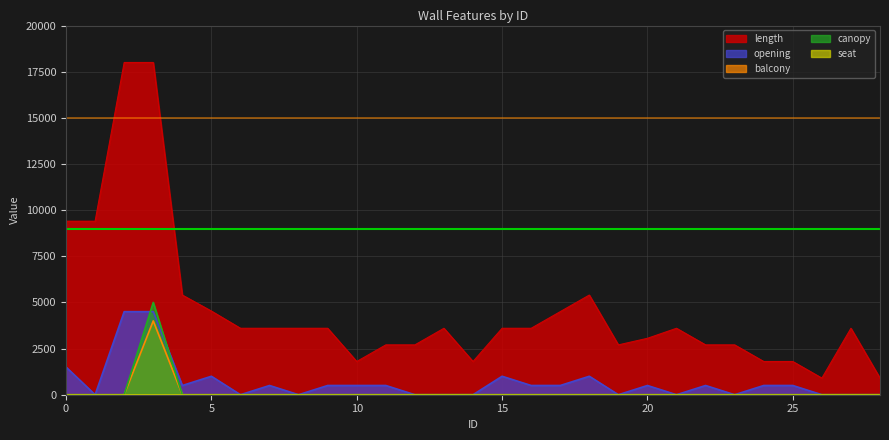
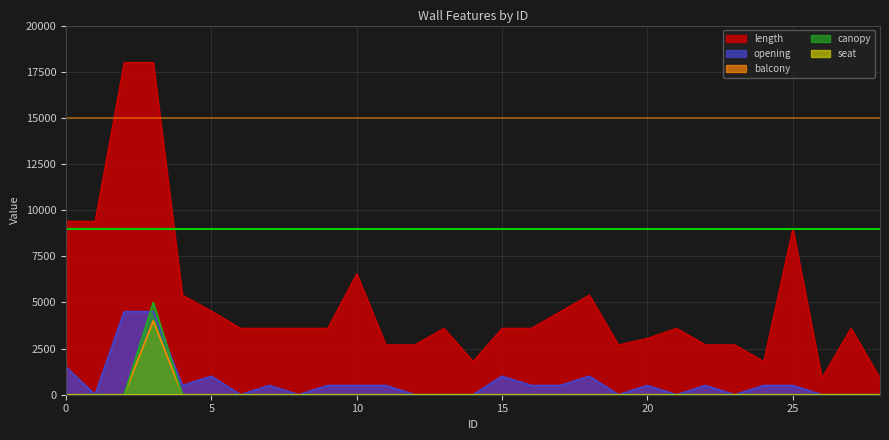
length, 10: 1800 -> 6600
length, 25: 1800 -> 9000
